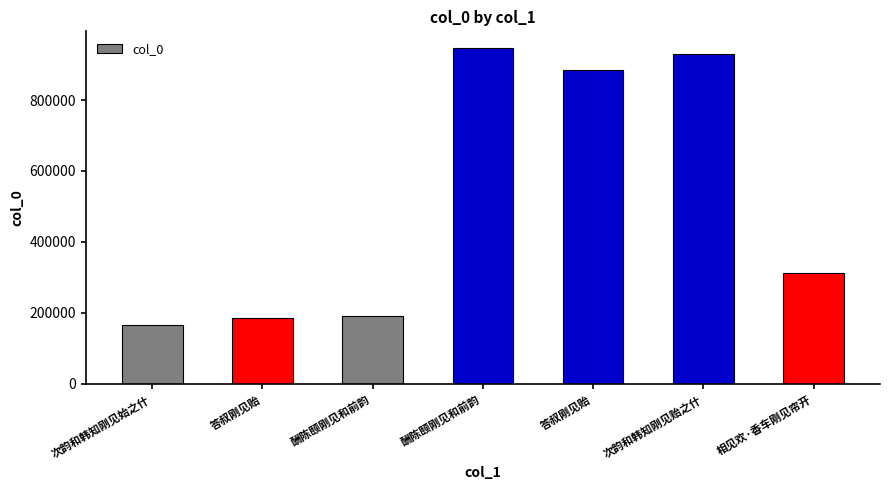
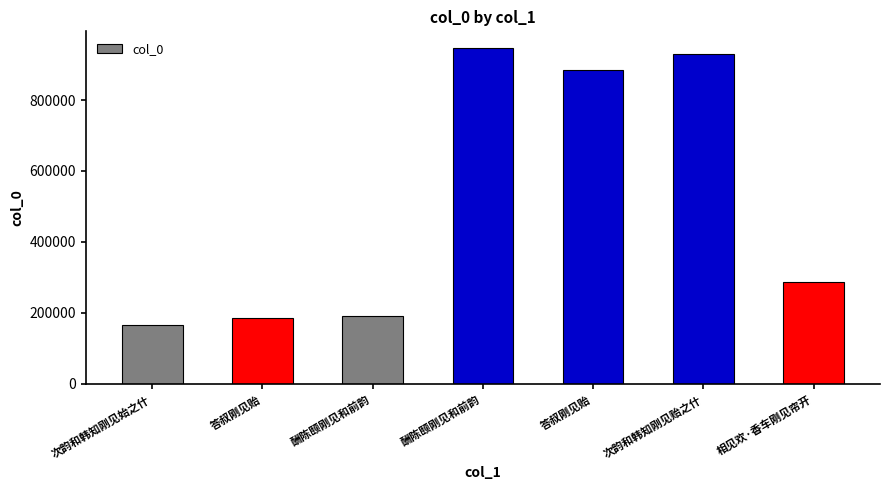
相见欢·香车刚见帘开: 310000 -> 290000
